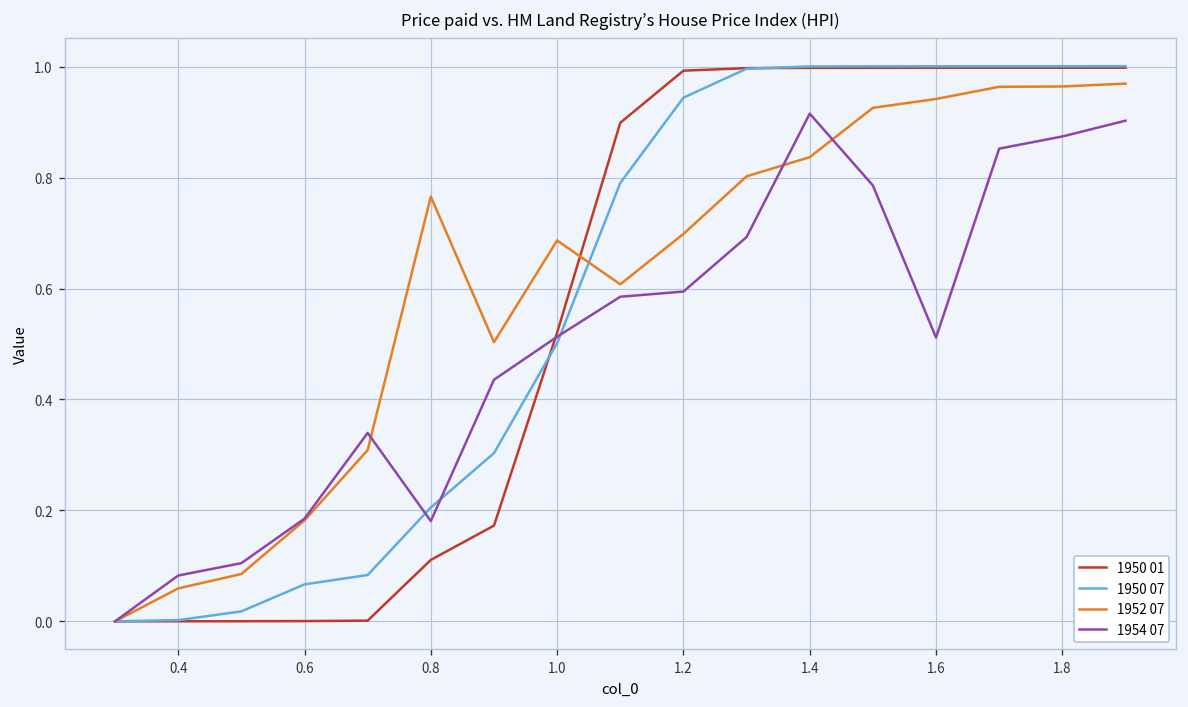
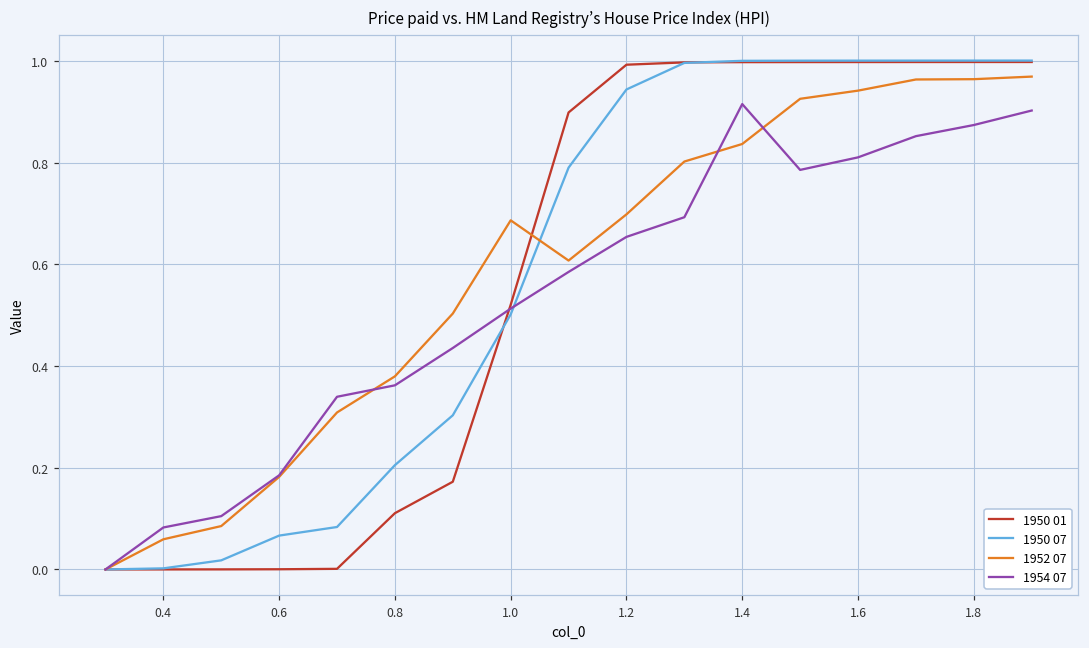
1952 07, 0.8: 0.77 -> 0.38
1954 07, 0.8: 0.18 -> 0.36
1954 07, 1.2: 0.59 -> 0.65
1954 07, 1.6: 0.51 -> 0.81
